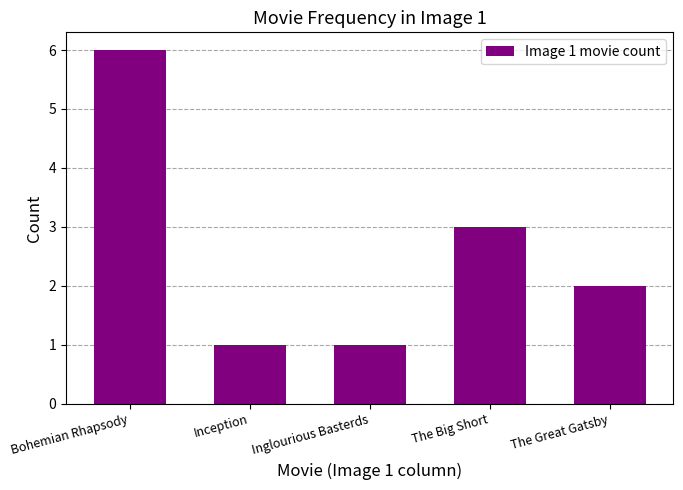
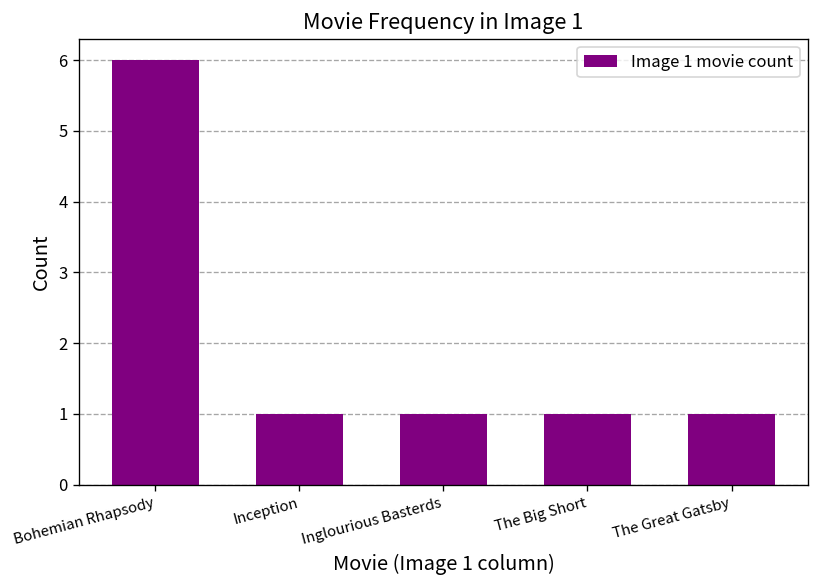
The Big Short: 3 -> 1
The Great Gatsby: 2 -> 1
